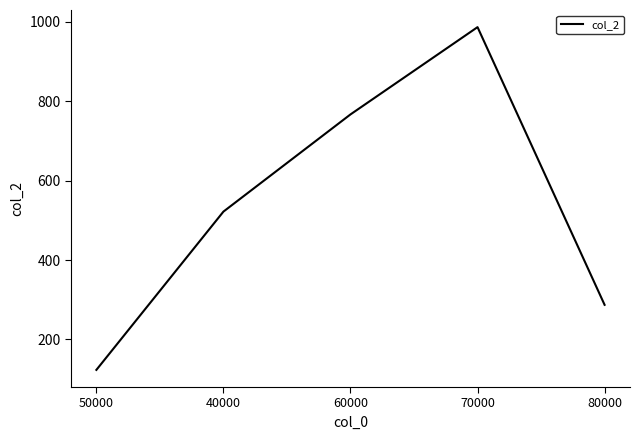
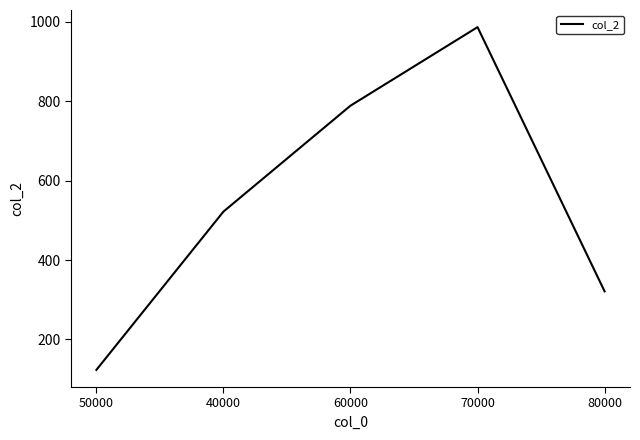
60000: 770 -> 790
80000: 290 -> 320
